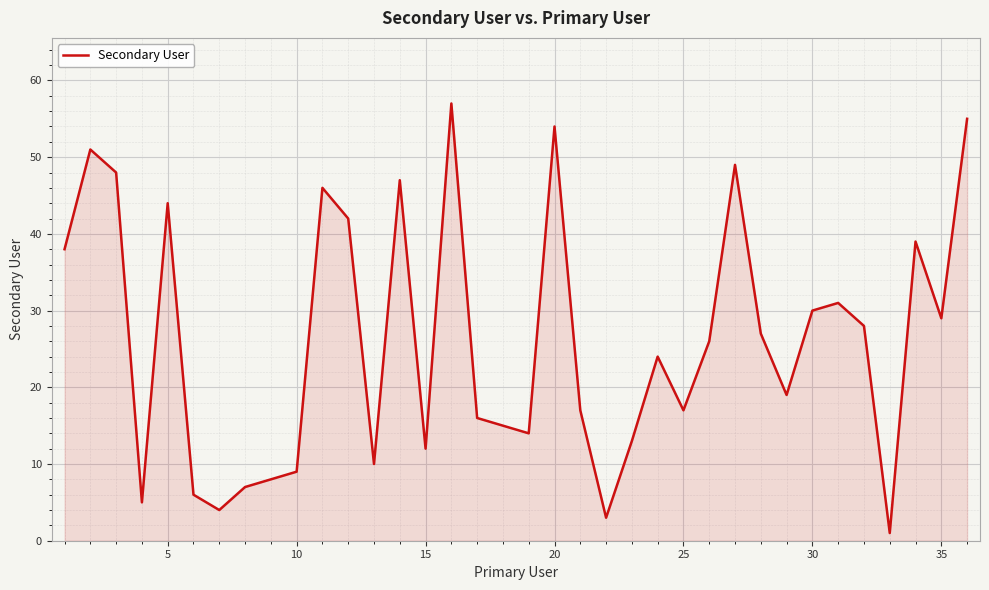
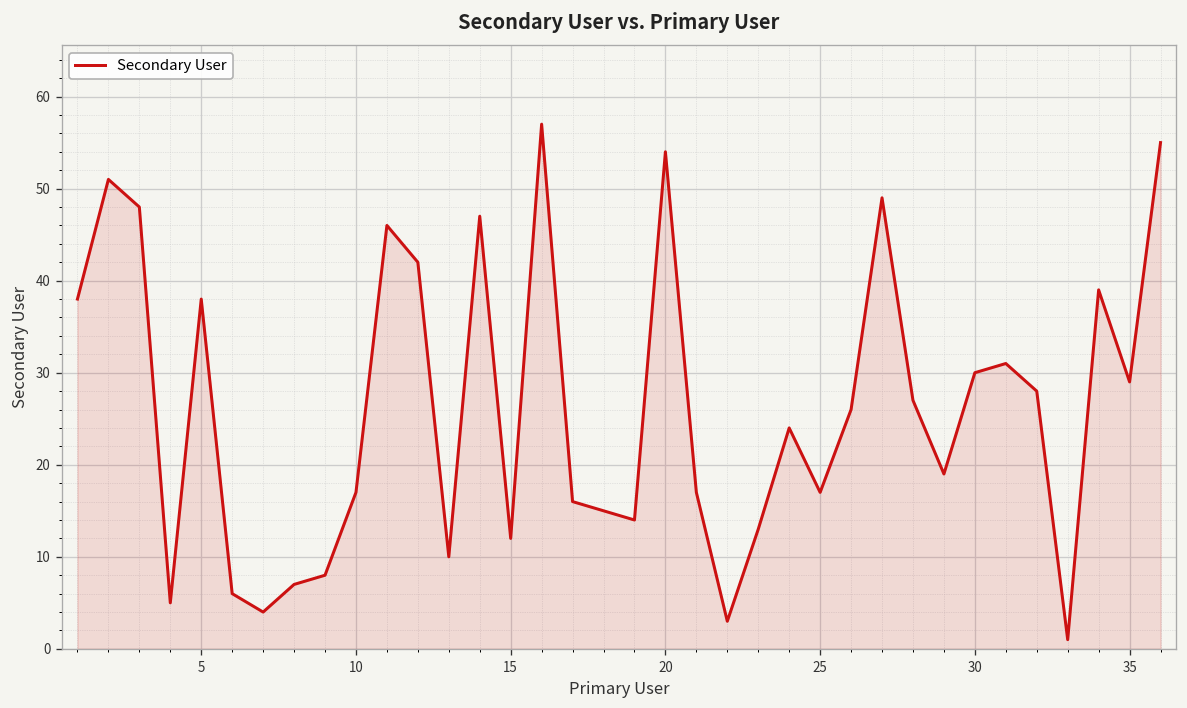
5: 44 -> 38
10: 9 -> 17
